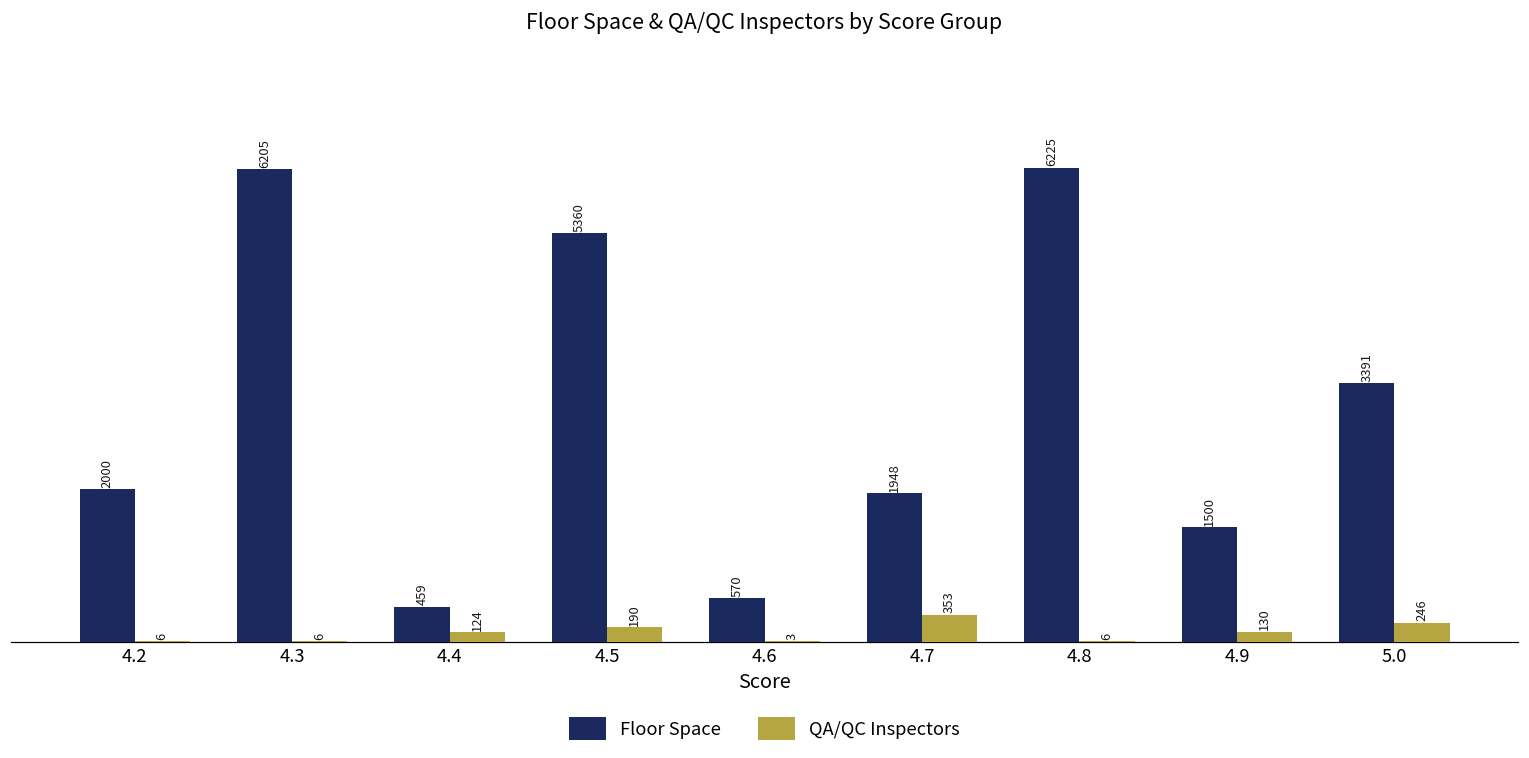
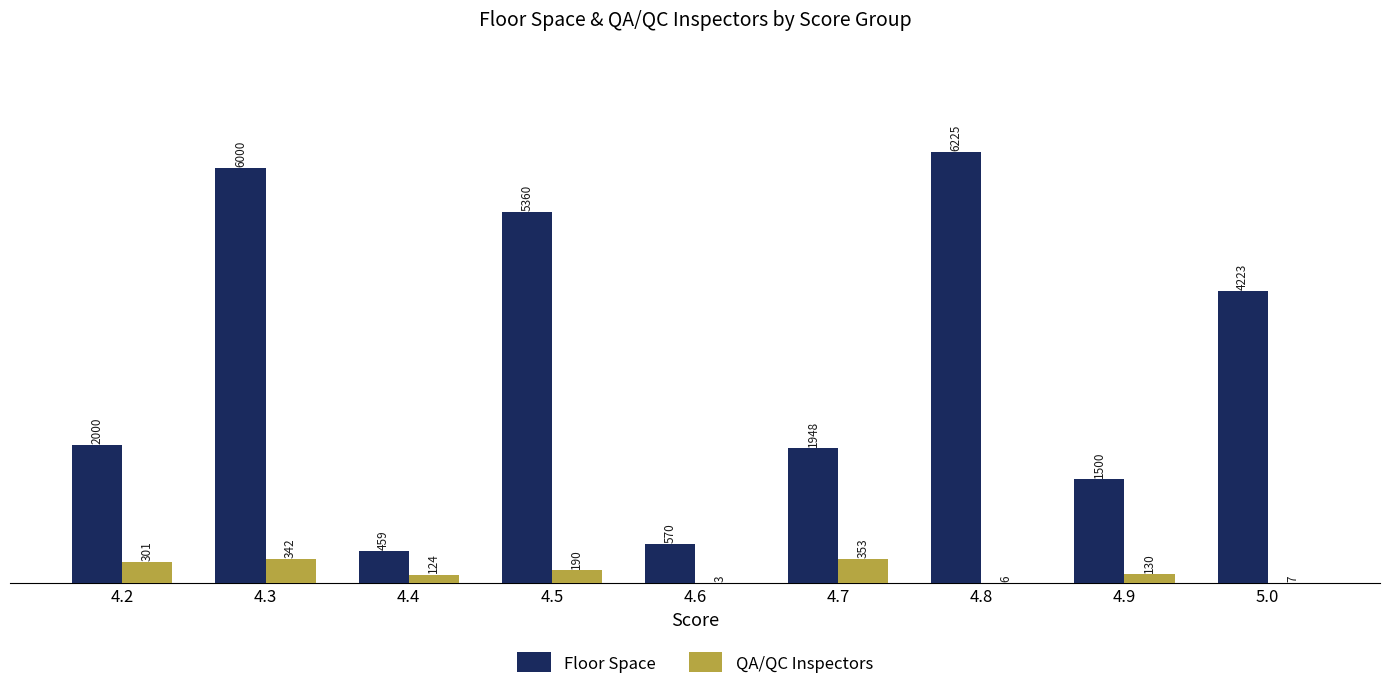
QA/QC Inspectors, 4.2: 6 -> 301
Floor Space, 4.3: 6205 -> 6000
QA/QC Inspectors, 4.3: 6 -> 342
Floor Space, 5.0: 3391 -> 4223
QA/QC Inspectors, 5.0: 246 -> 7
